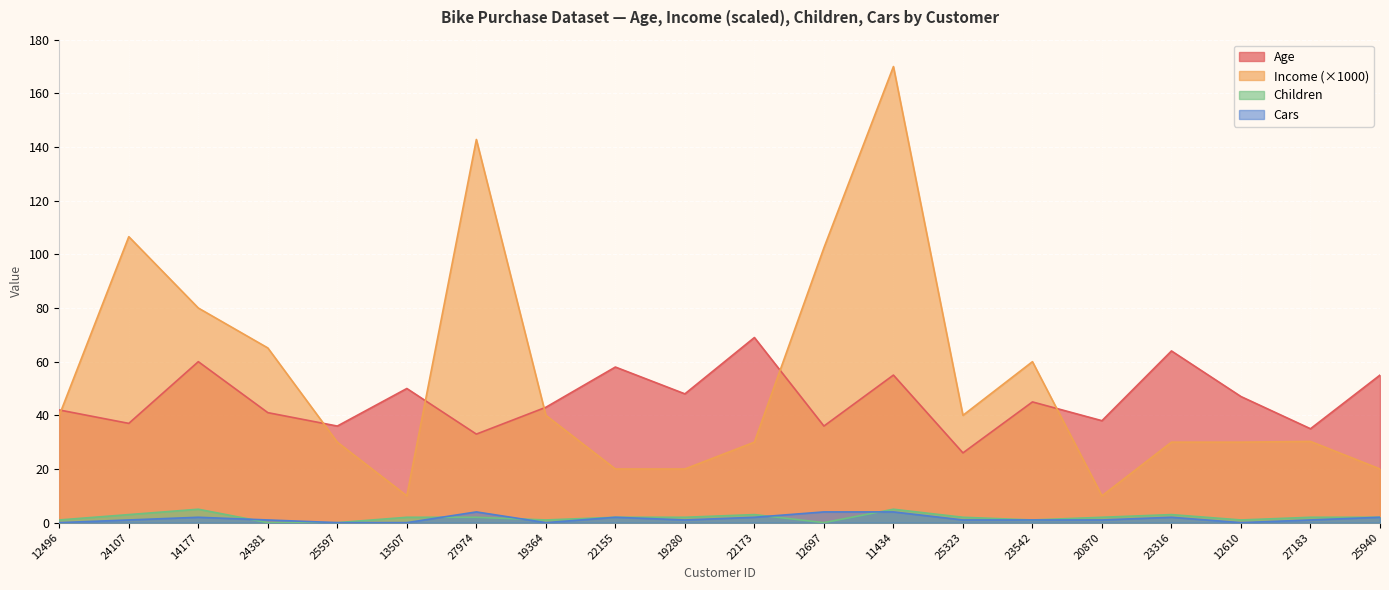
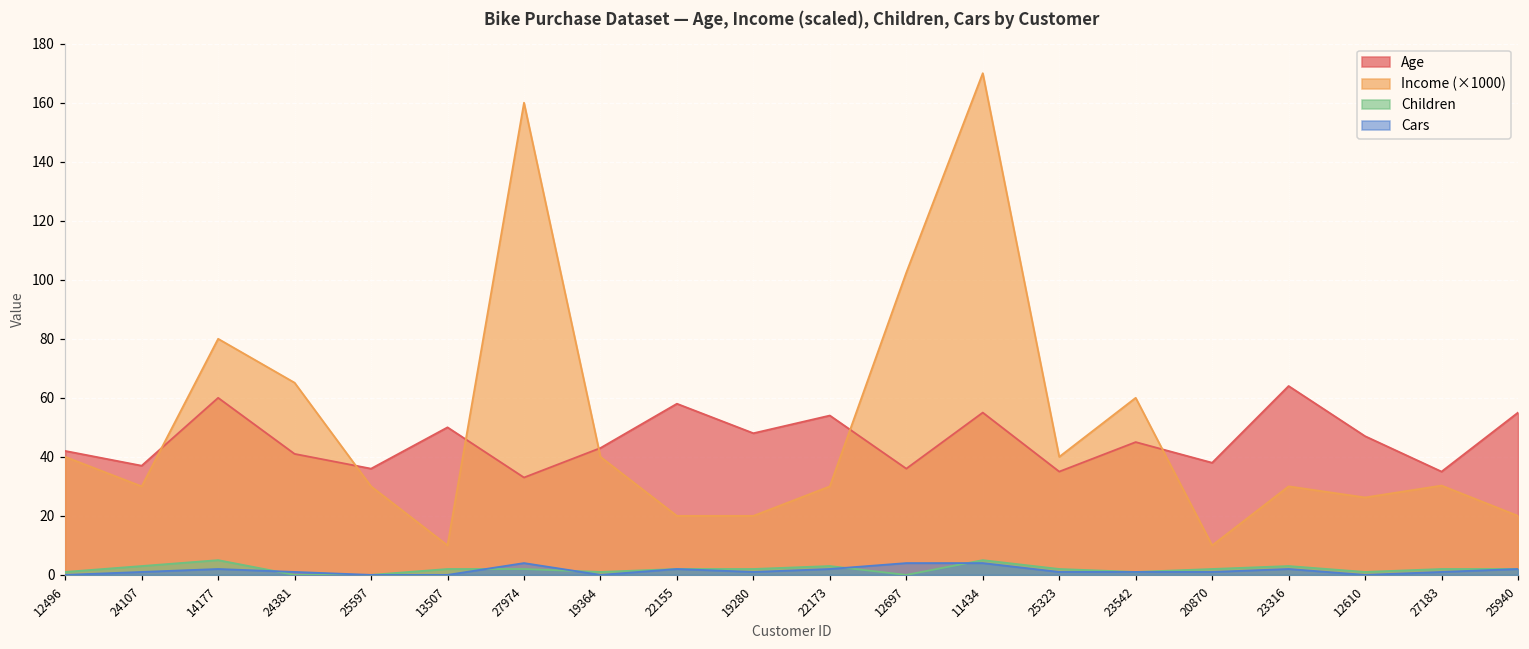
Income (×1000), 24107: 107 -> 30
Income (×1000), 27974: 143 -> 160
Age, 22173: 69 -> 54
Age, 25323: 26 -> 35
Income (×1000), 12610: 30 -> 26
